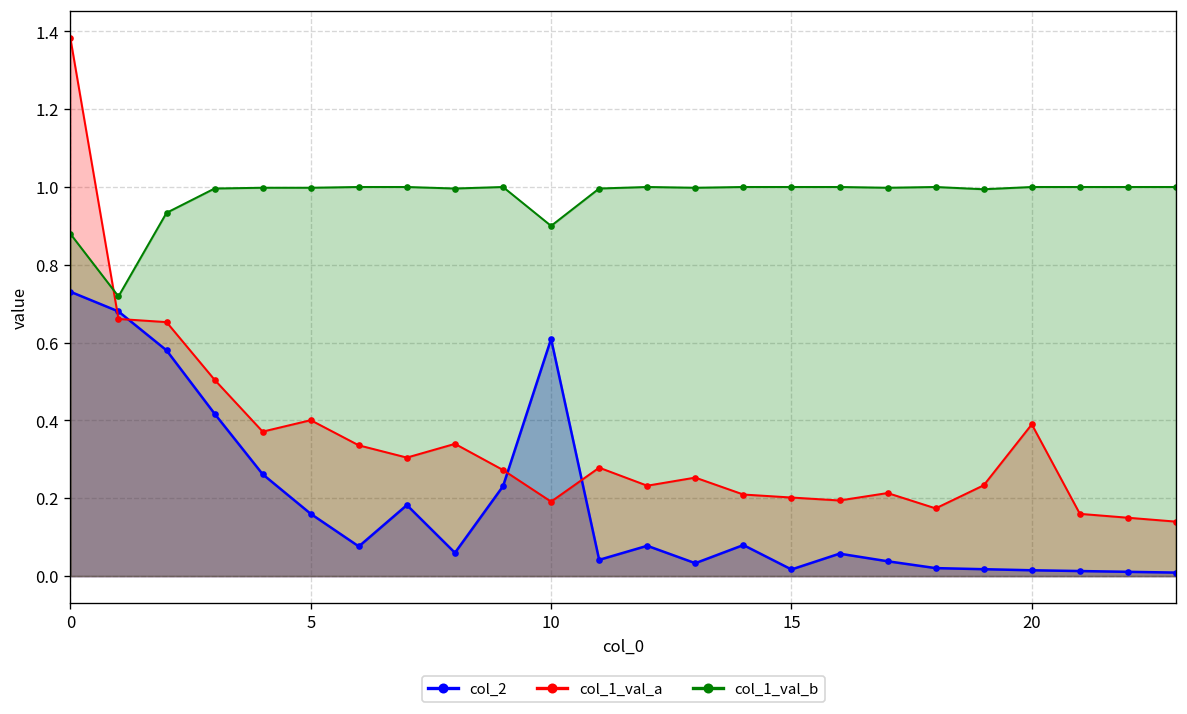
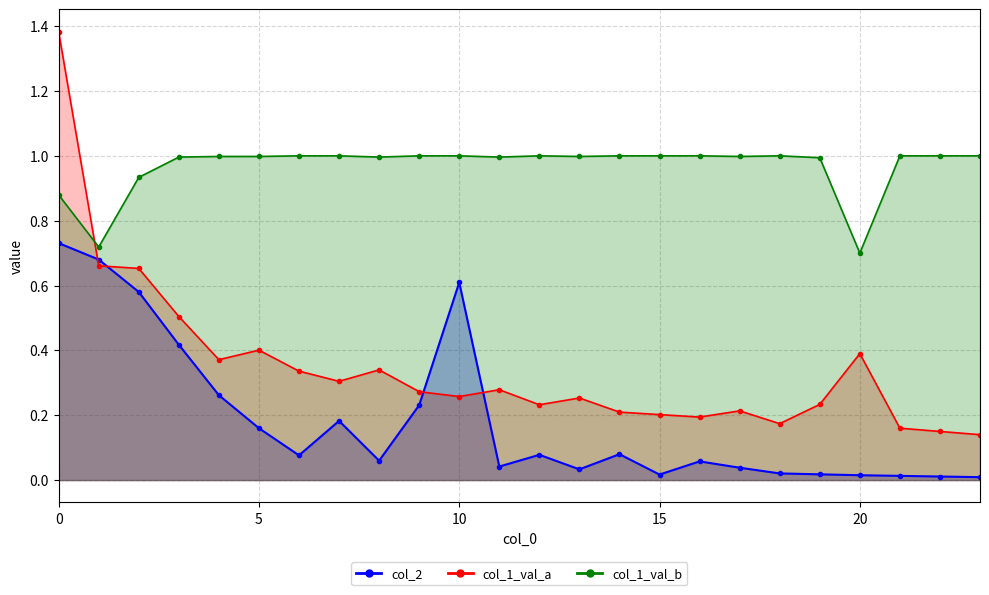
col_1_val_a, 10: 0.19 -> 0.26
col_1_val_b, 10: 0.9 -> 1.0
col_1_val_b, 20: 1.0 -> 0.7
